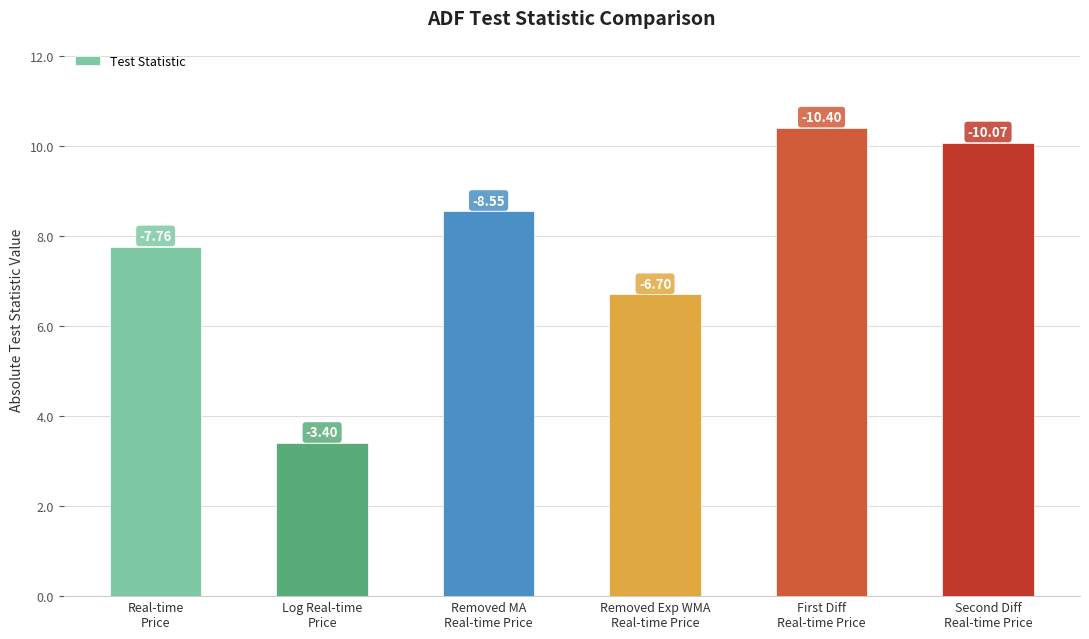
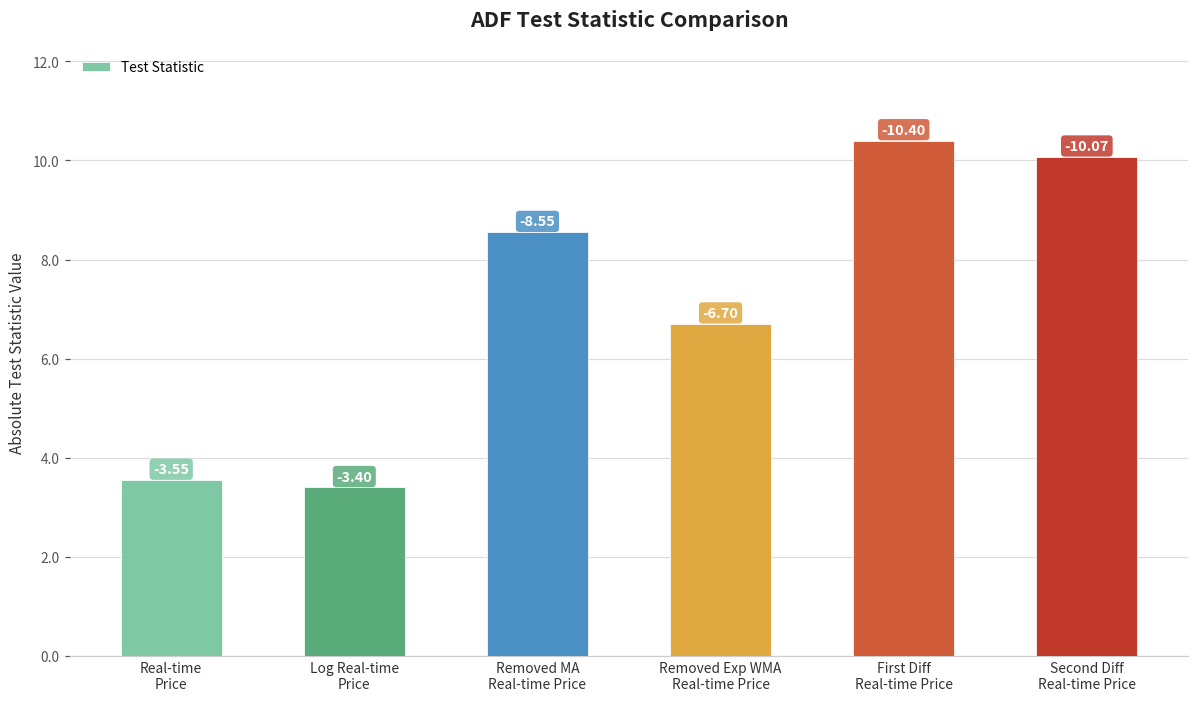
Real-time Price: -7.76 -> -3.55
